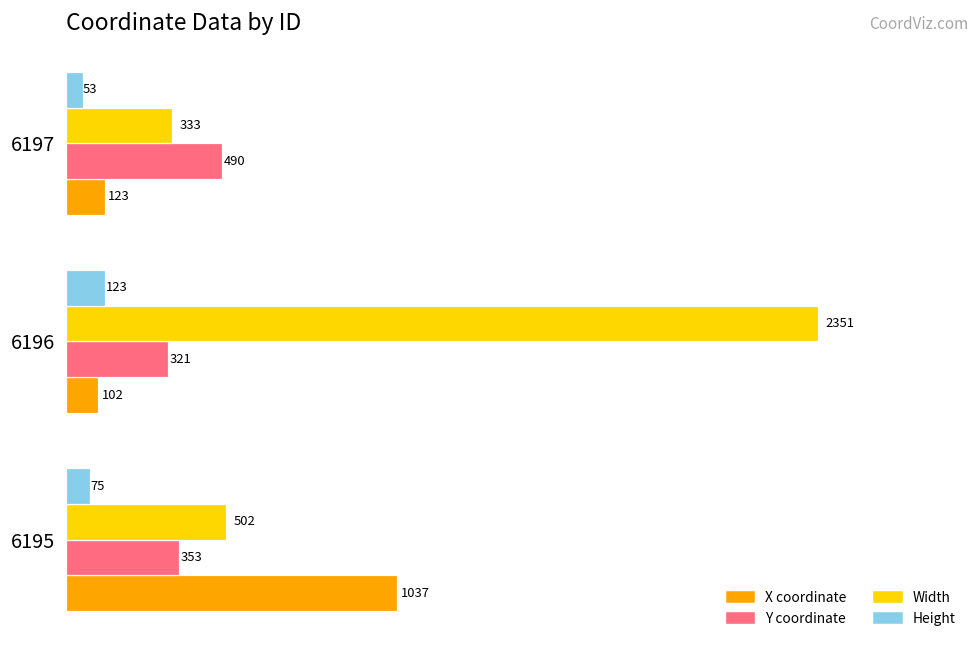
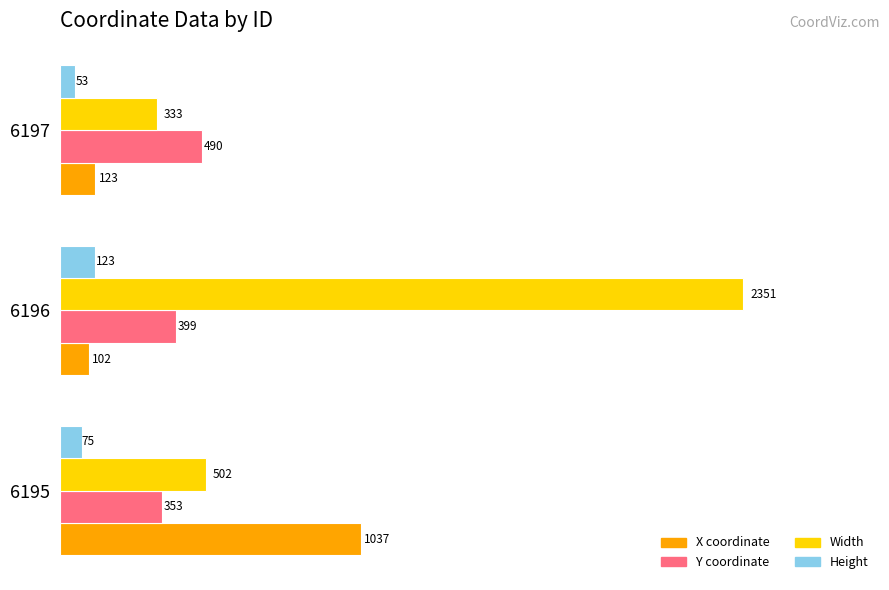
Y coordinate, 6196: 321 -> 399
